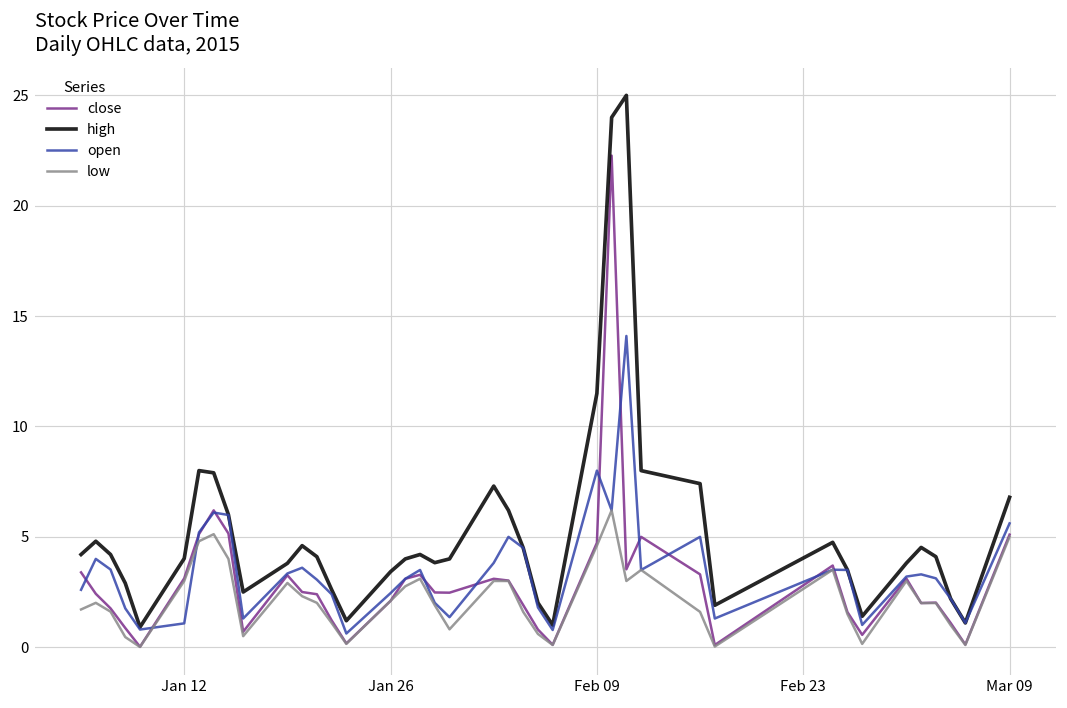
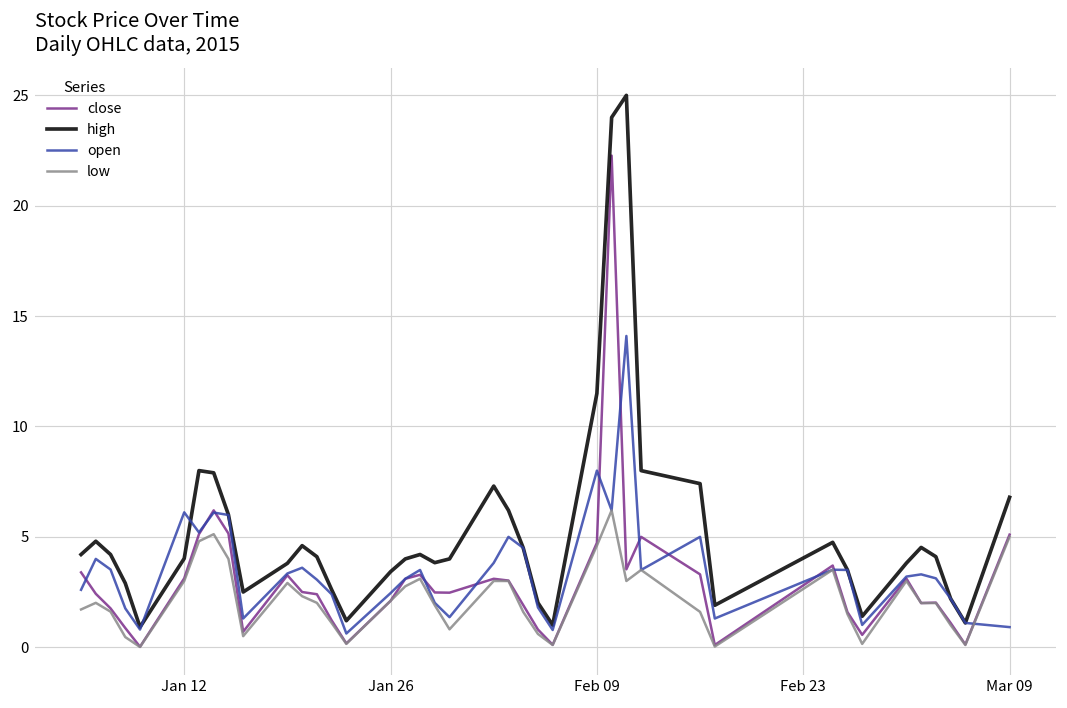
open, Jan 12: 1.1 -> 6.1
open, Mar 09: 5.6 -> 0.9
